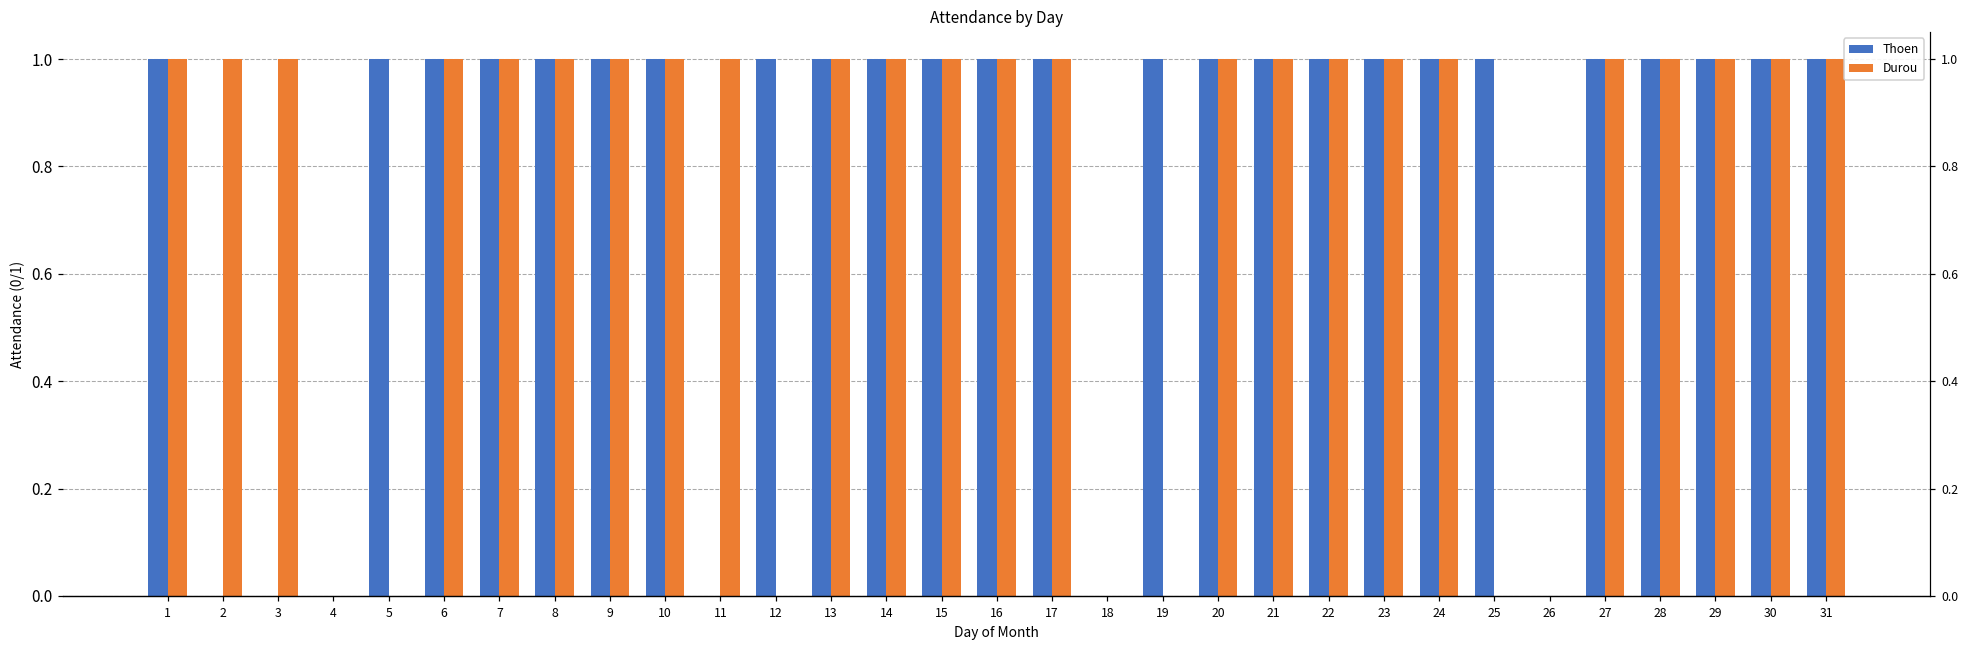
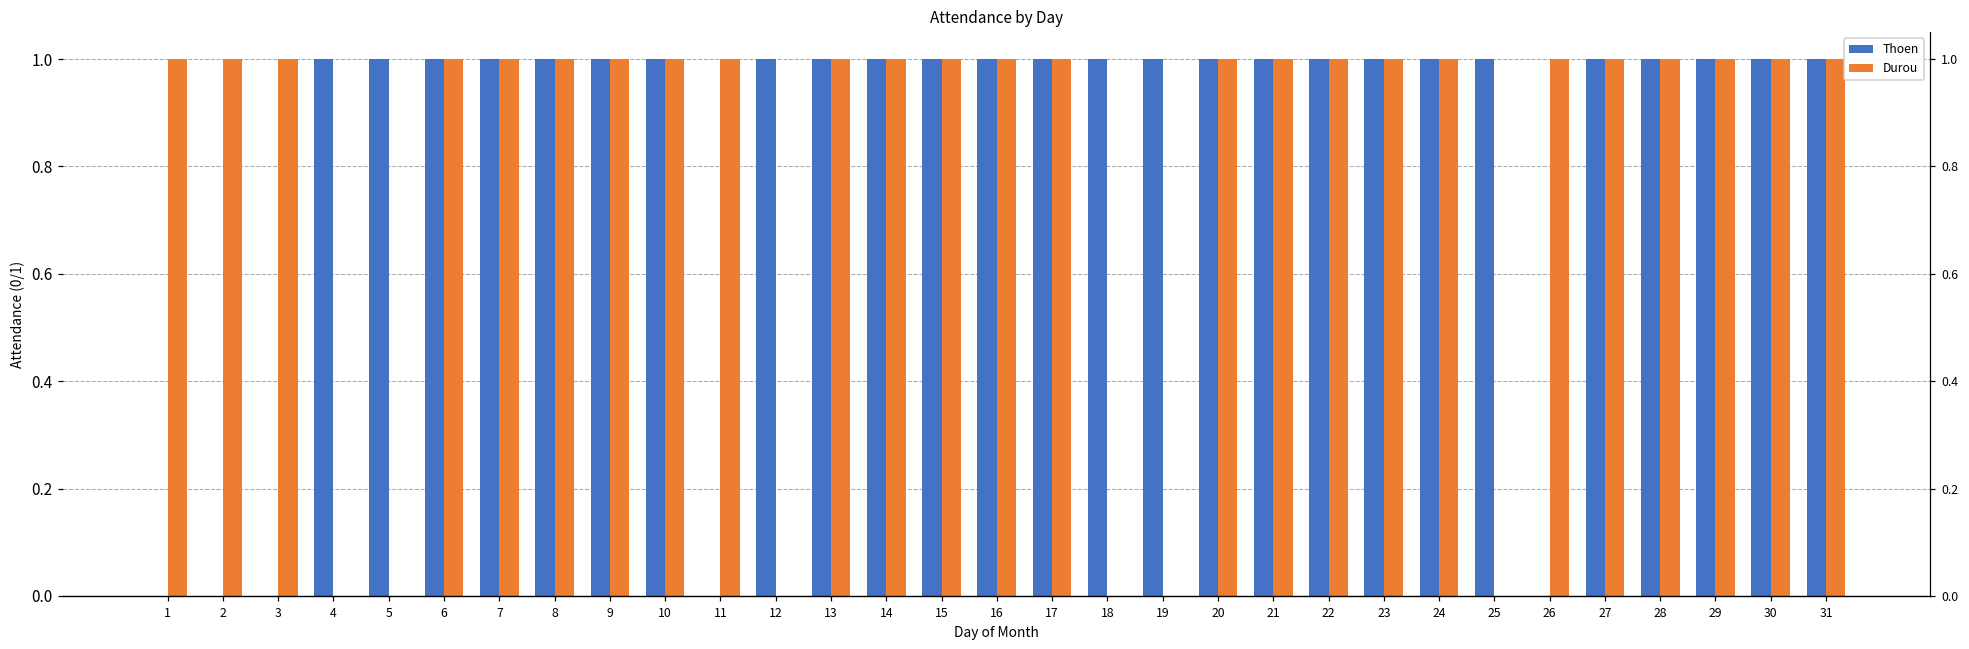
Thoen, 1: 1 -> 0
Thoen, 4: 0 -> 1
Thoen, 18: 0 -> 1
Durou, 26: 0 -> 1
